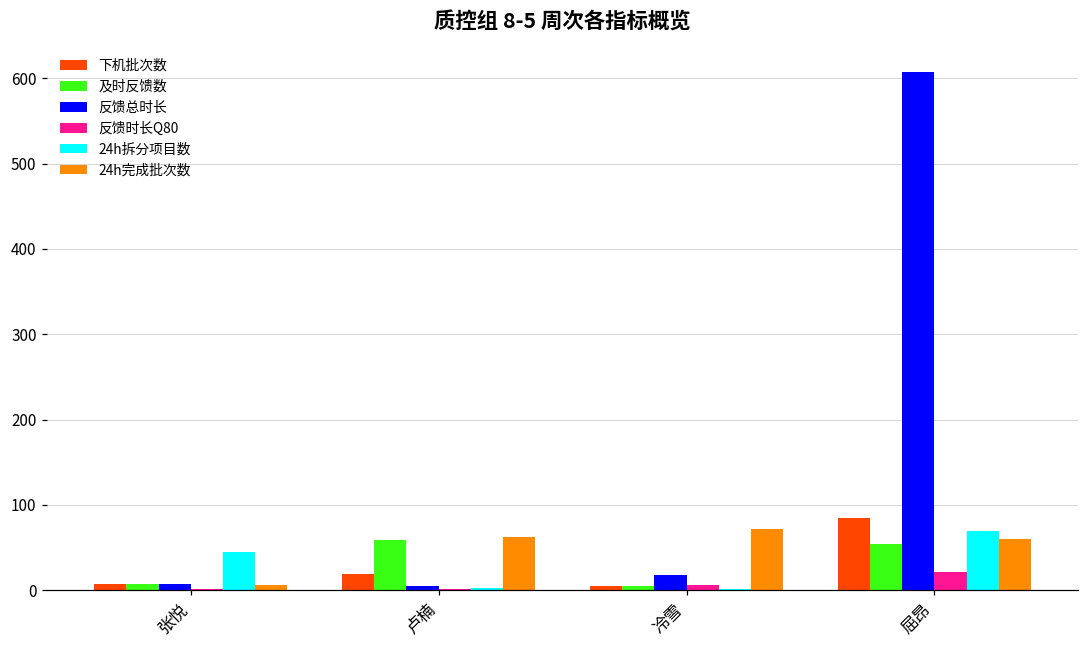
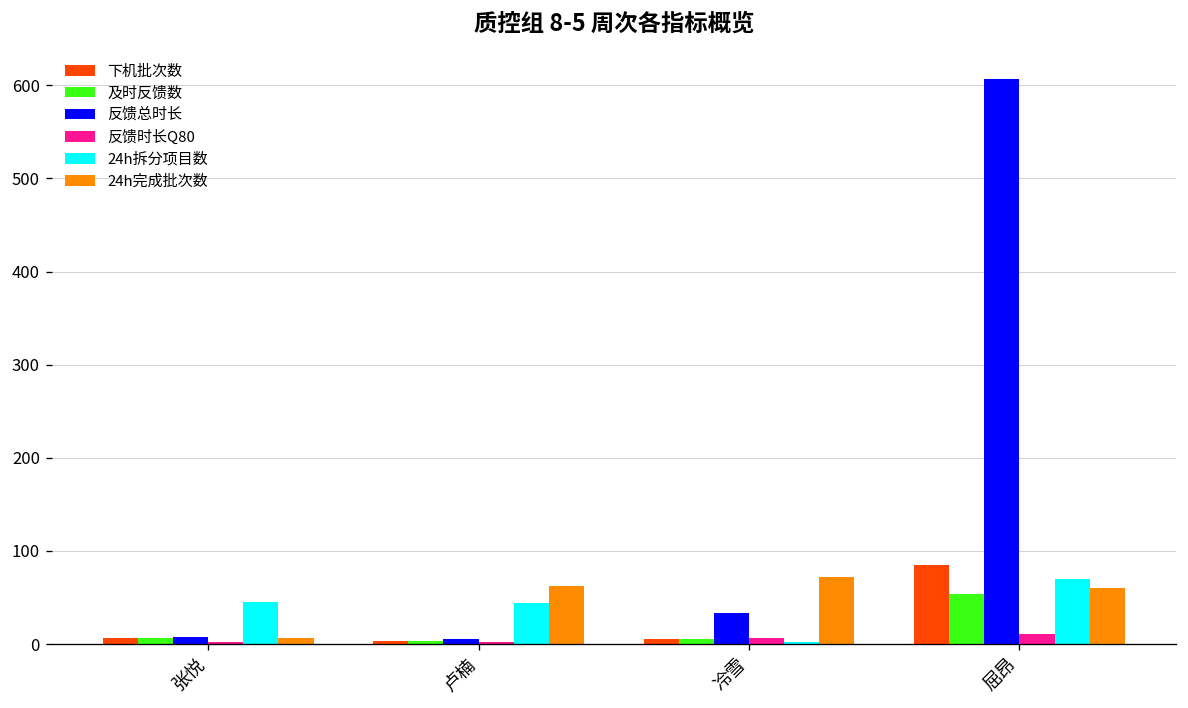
下机批次数, 卢楠: 20 -> 0
及时反馈数, 卢楠: 60 -> 0
24h拆分项目数, 卢楠: 0 -> 40
反馈总时长, 冷雪: 20 -> 30
反馈时长Q80, 屈昂: 20 -> 10
